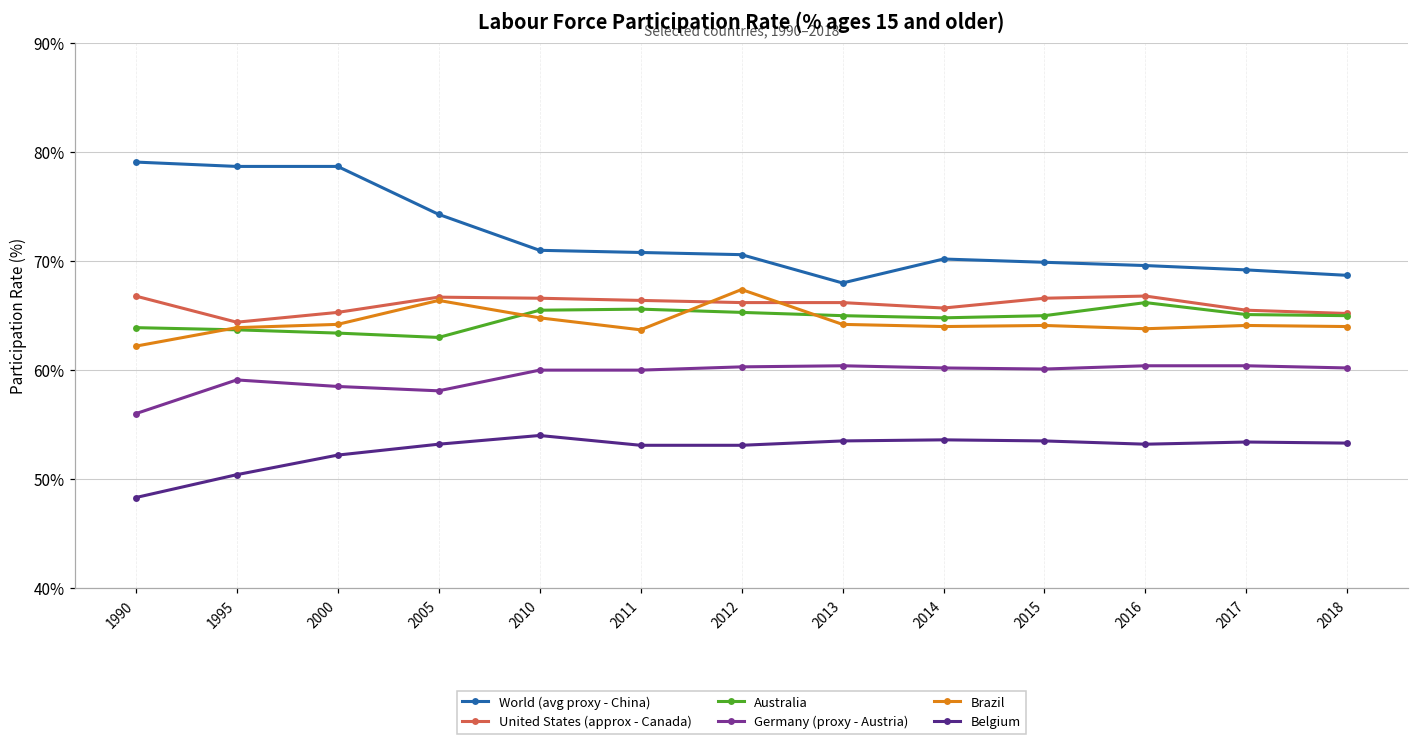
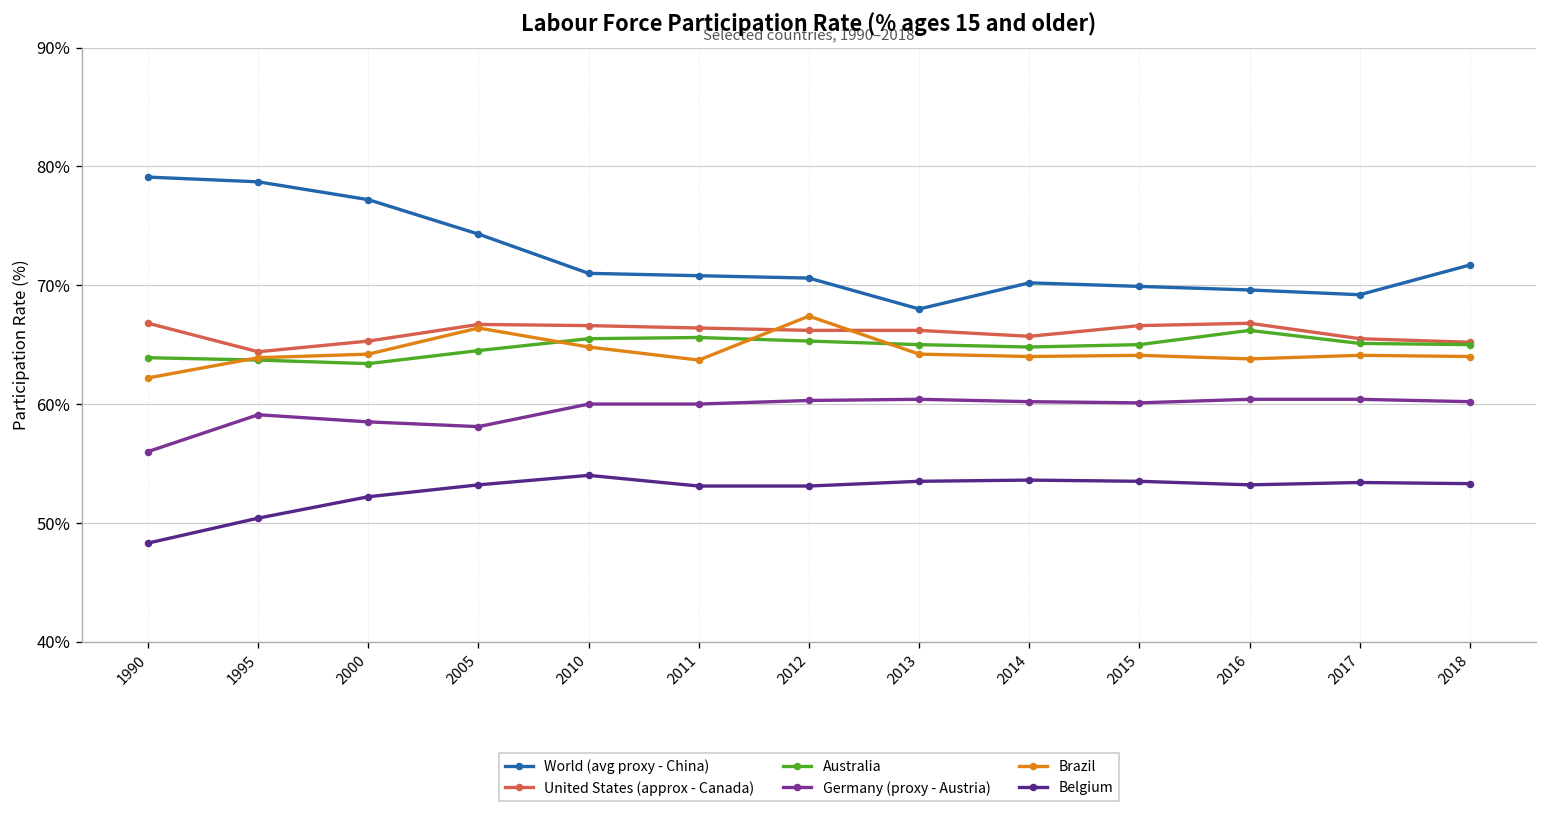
World (avg proxy - China), 2000: 79% -> 77%
Australia, 2005: 63% -> 65%
World (avg proxy - China), 2018: 69% -> 72%
